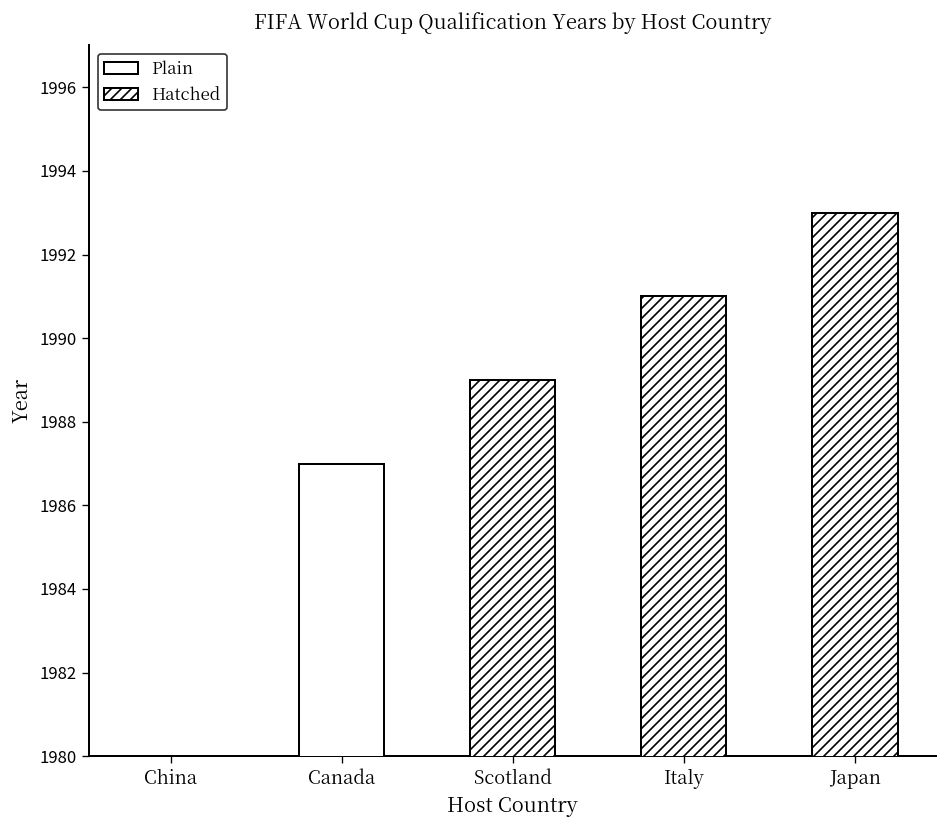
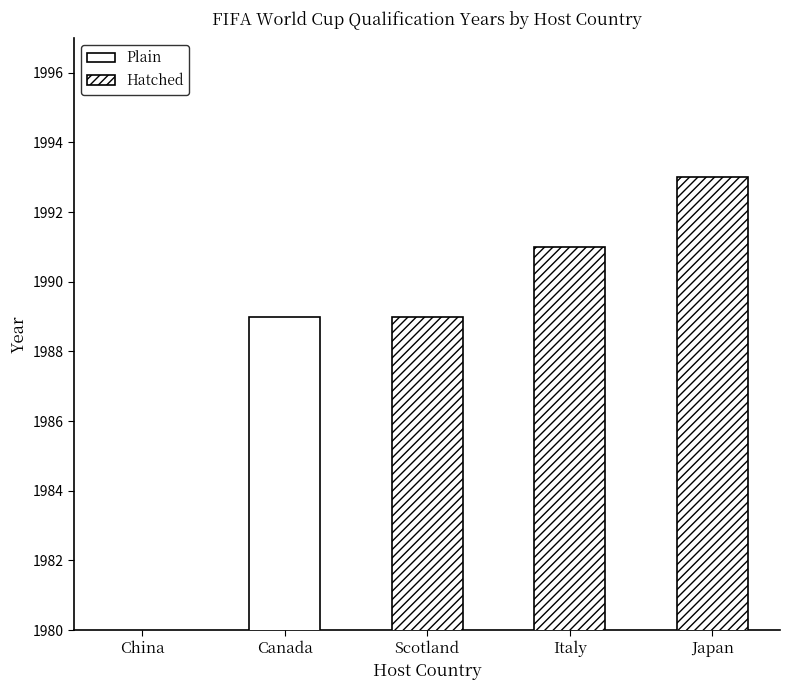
Canada: 1987 -> 1989
